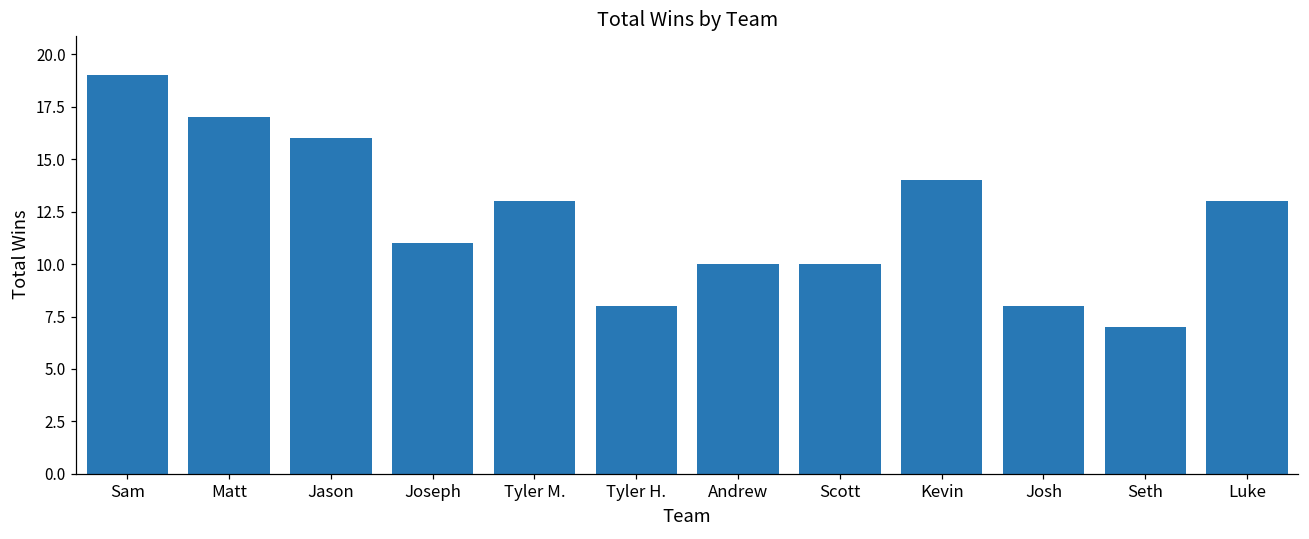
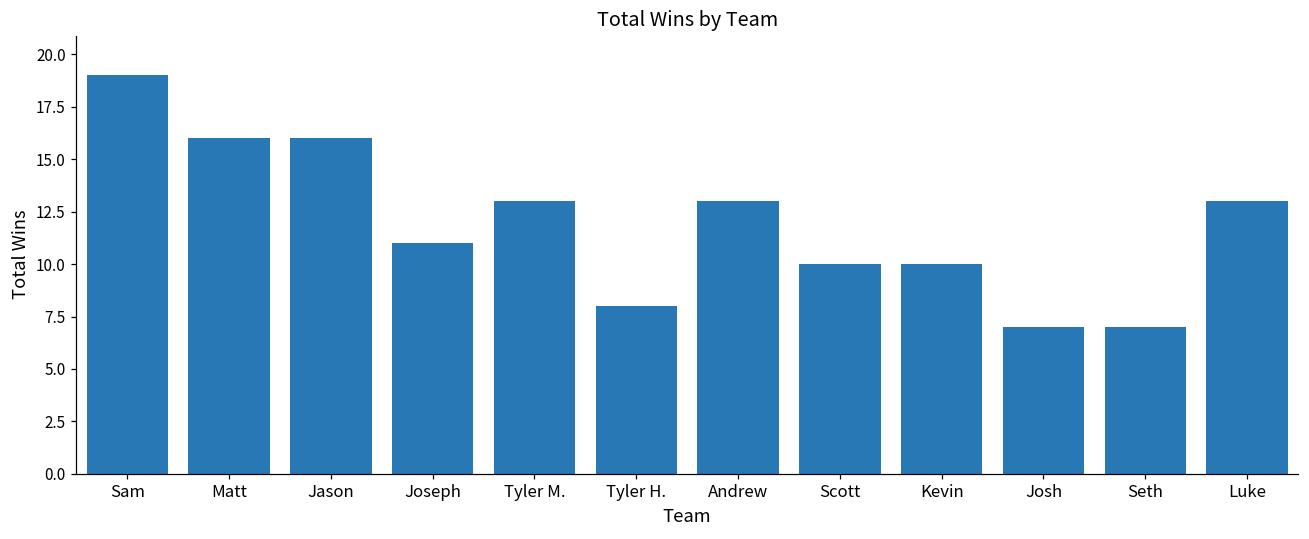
Matt: 17 -> 16
Andrew: 10 -> 13
Kevin: 14 -> 10
Josh: 8 -> 7
